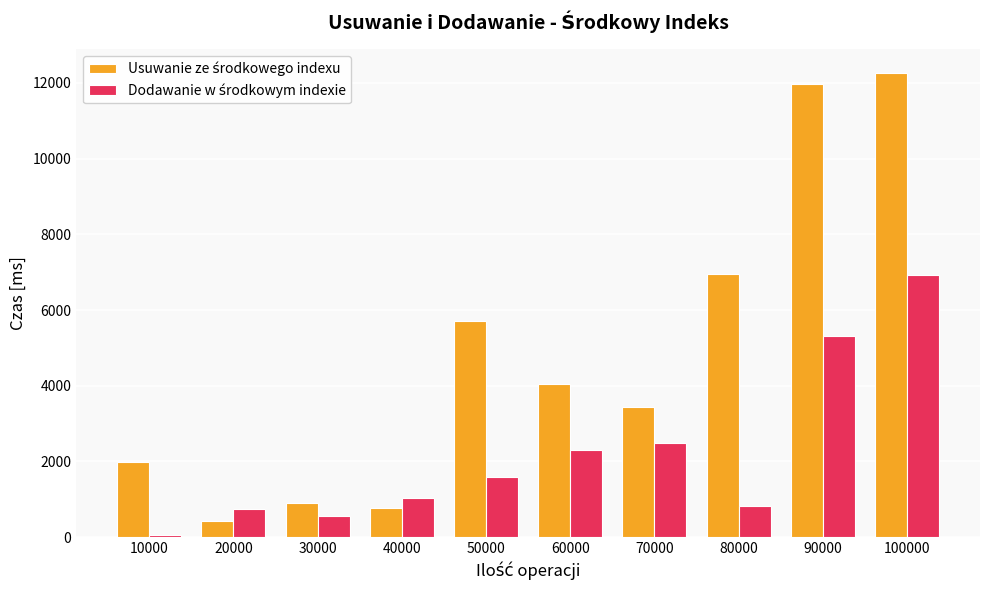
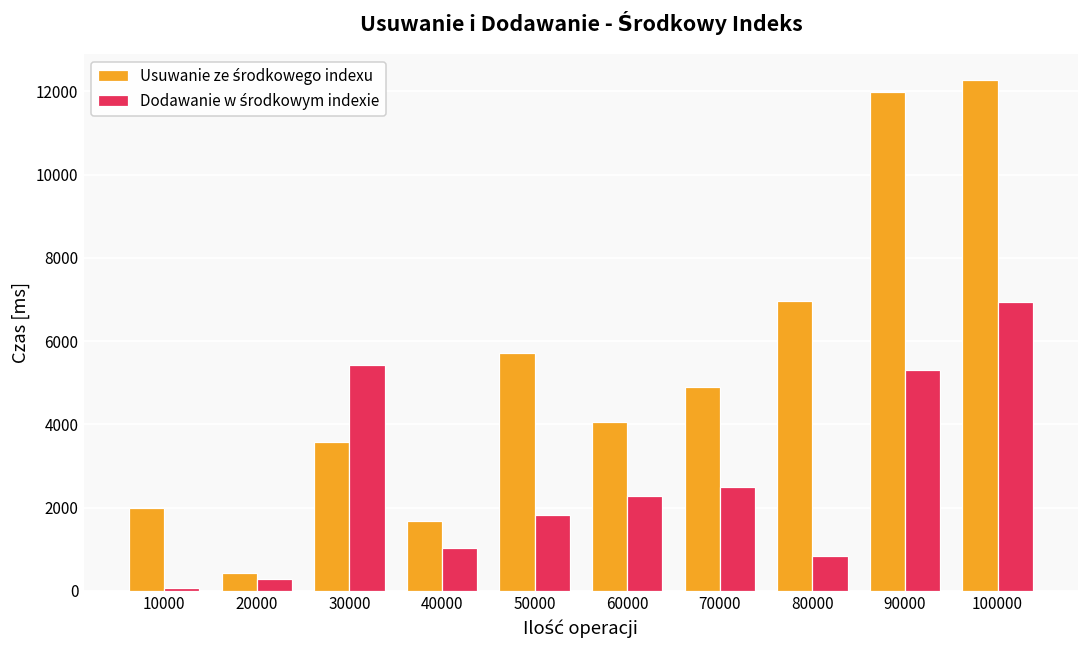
Dodawanie w środkowym indexie, 20000: 700 -> 300
Usuwanie ze środkowego indexu, 30000: 900 -> 3600
Dodawanie w środkowym indexie, 30000: 600 -> 5400
Usuwanie ze środkowego indexu, 40000: 800 -> 1700
Dodawanie w środkowym indexie, 50000: 1600 -> 1800
Usuwanie ze środkowego indexu, 70000: 3400 -> 4900
